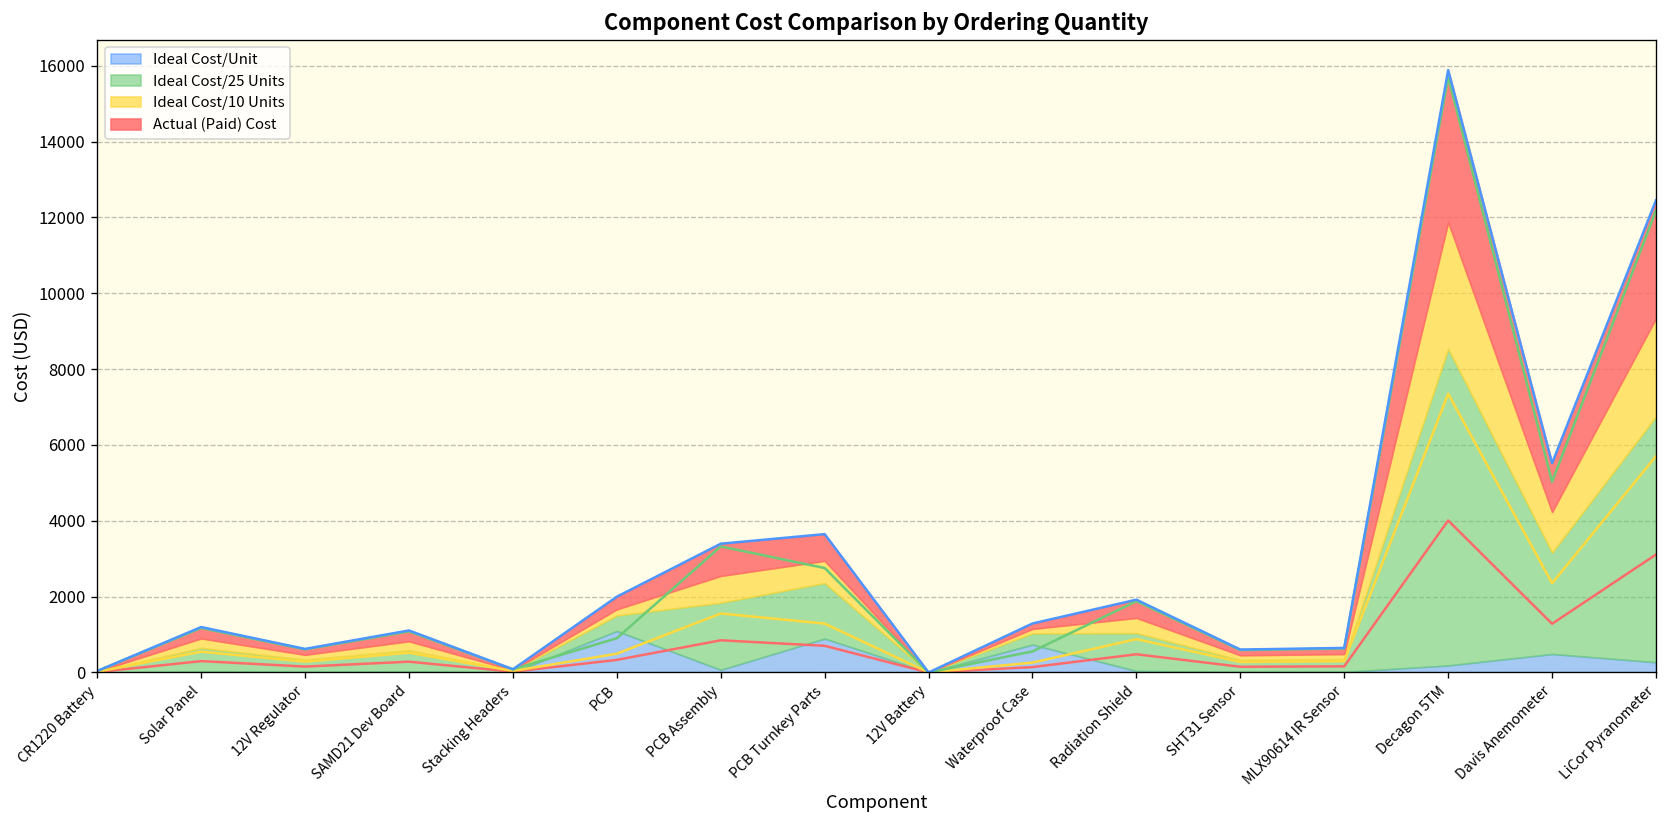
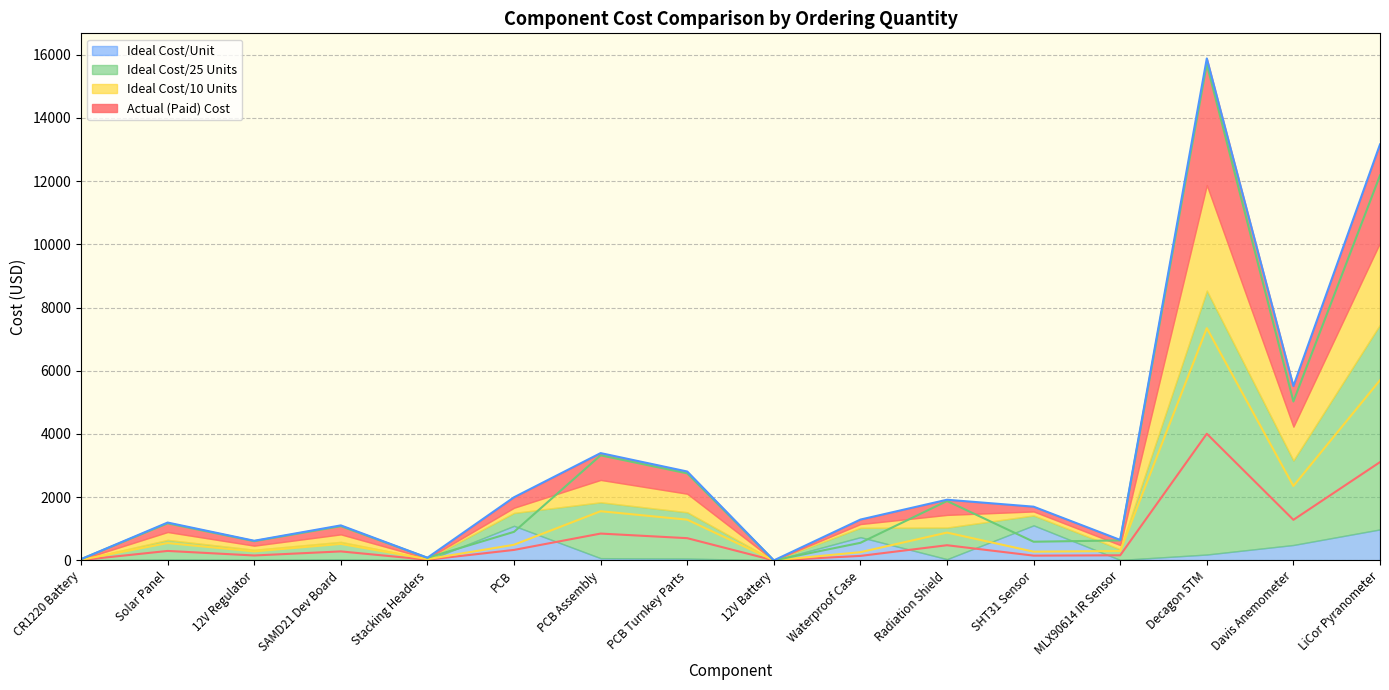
Ideal Cost/Unit, PCB Turnkey Parts: 900 -> 100
Ideal Cost/Unit, SHT31 Sensor: 0 -> 1100
Ideal Cost/Unit, LiCor Pyranometer: 300 -> 1000
